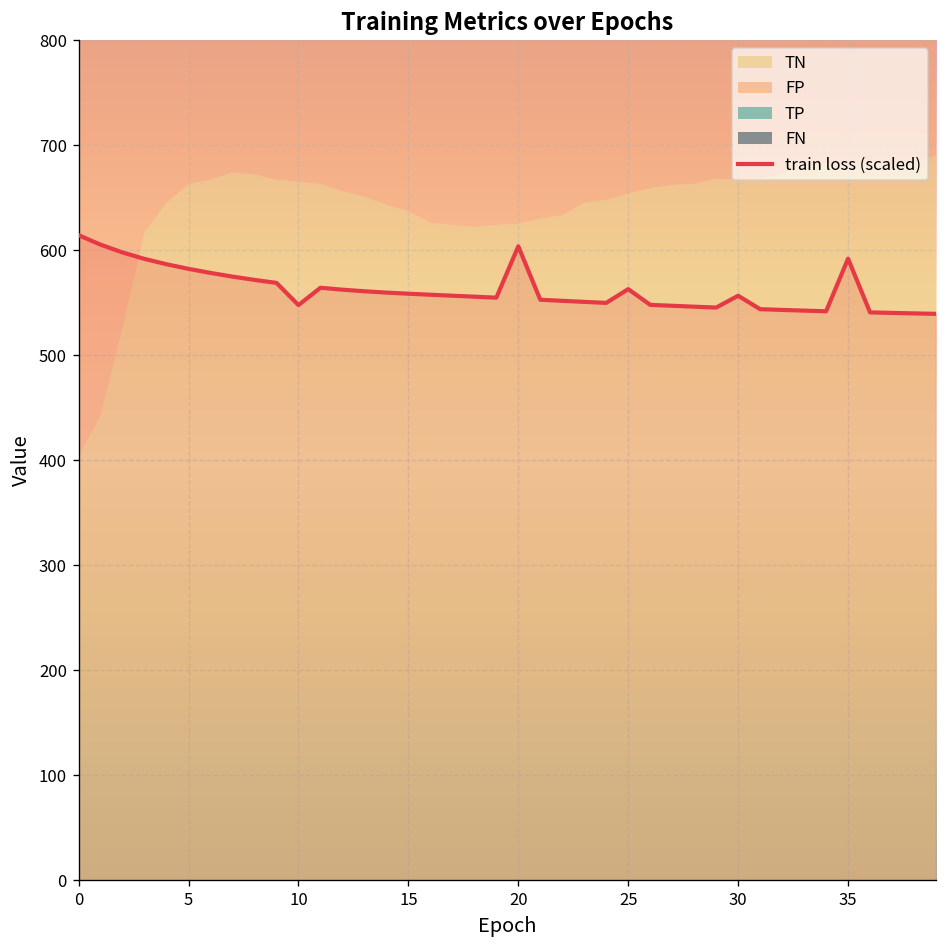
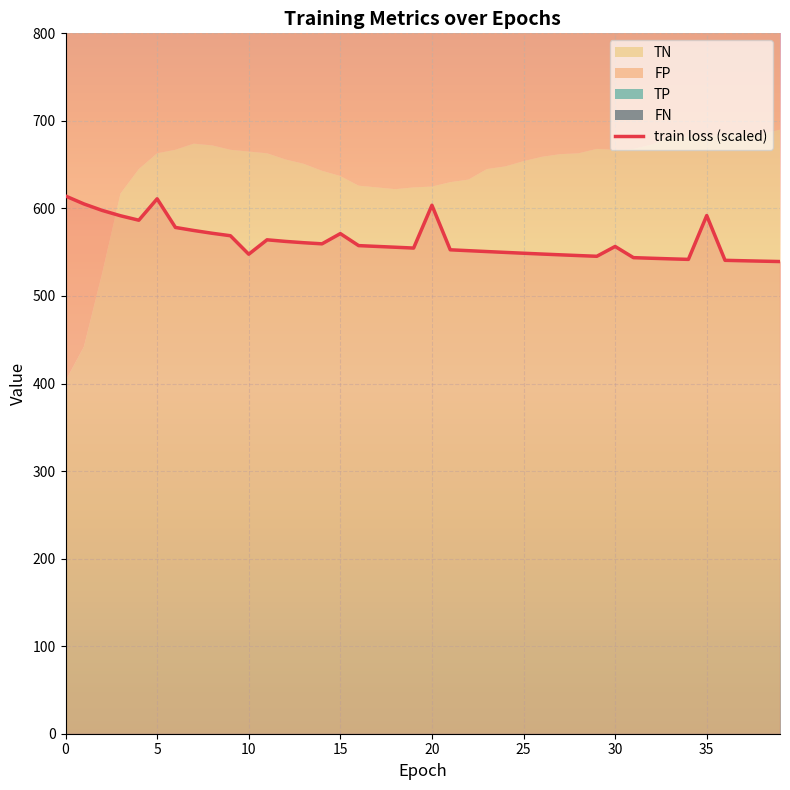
train loss (scaled), 5: 580 -> 610
train loss (scaled), 15: 560 -> 570
train loss (scaled), 25: 560 -> 550
